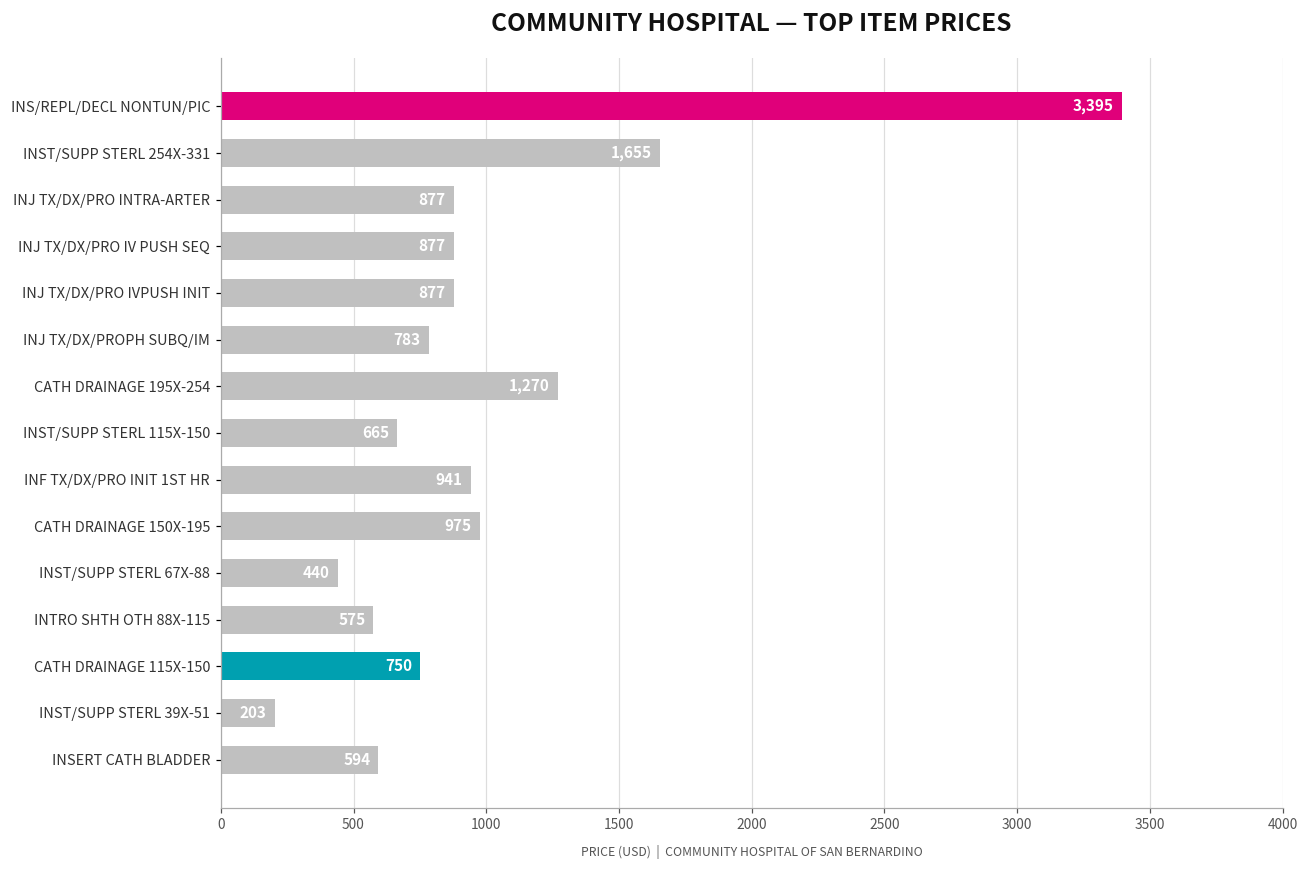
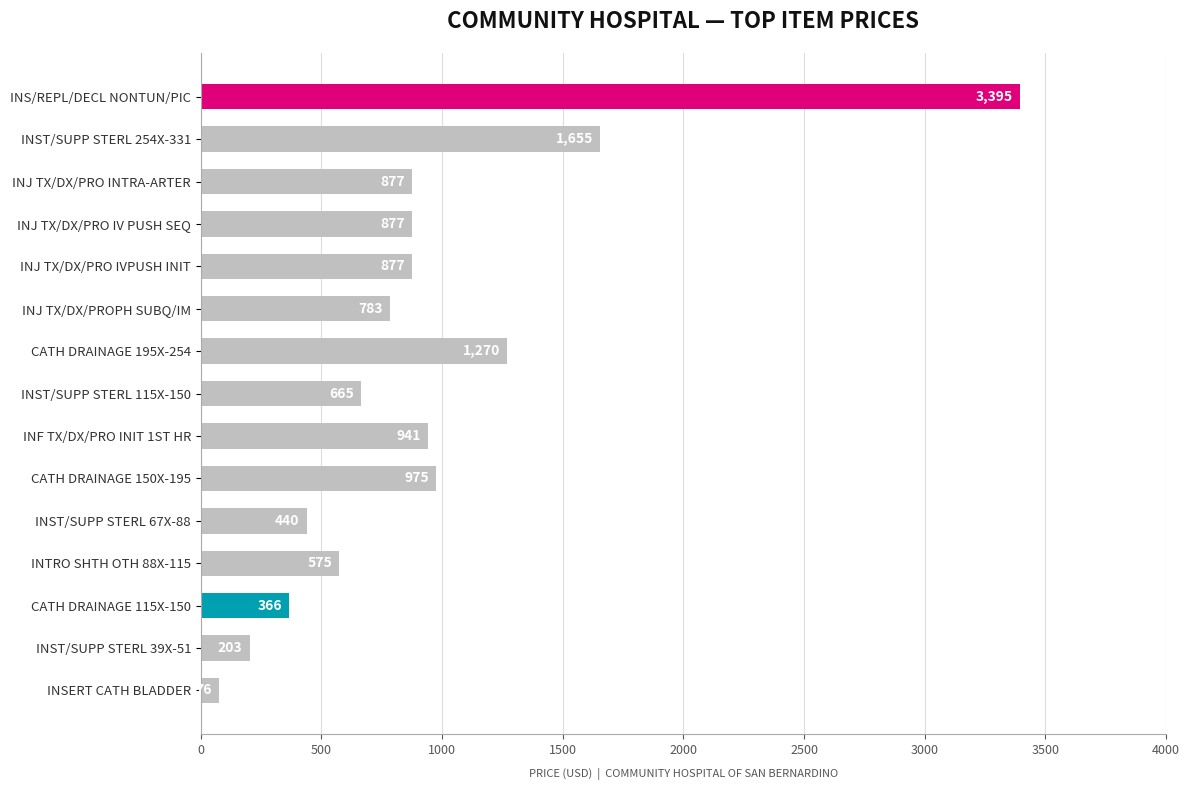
CATH DRAINAGE 115X-150: 750 -> 366
INSERT CATH BLADDER: 590 -> 80
